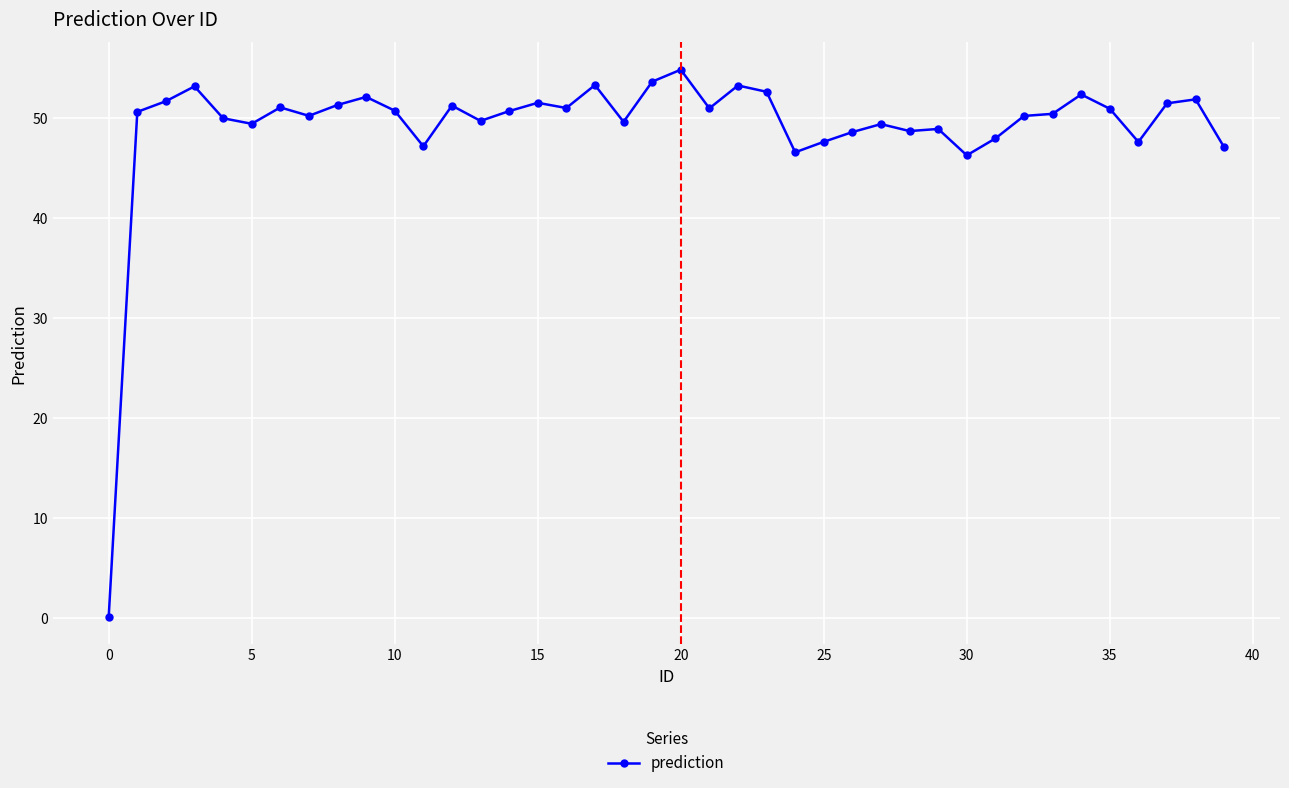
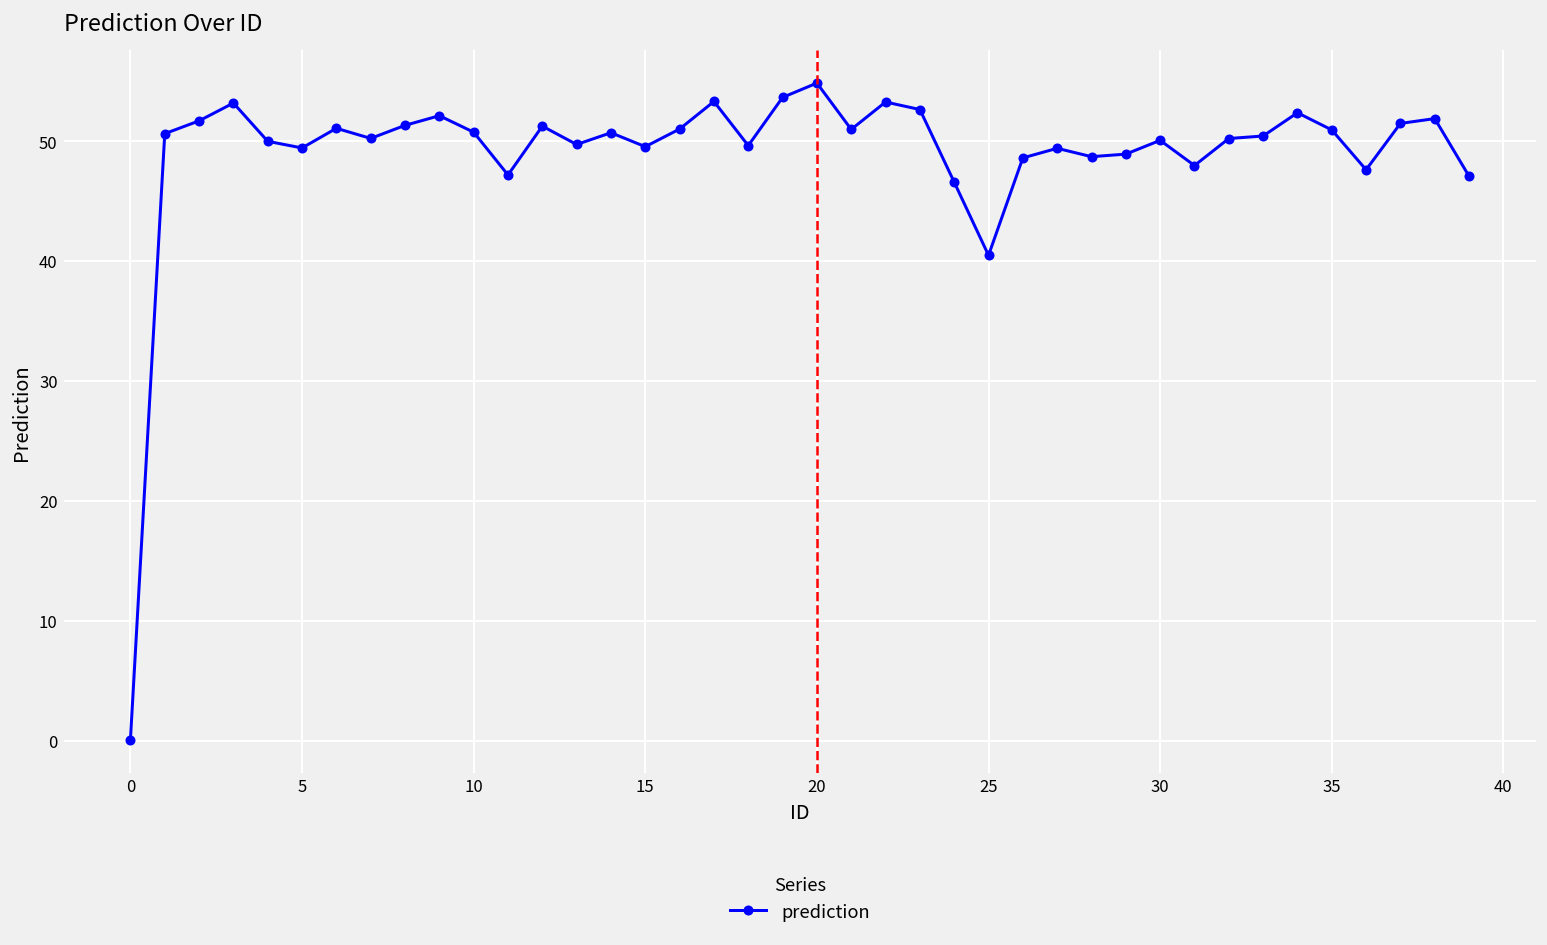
15: 52 -> 50
25: 48 -> 40
30: 46 -> 50
